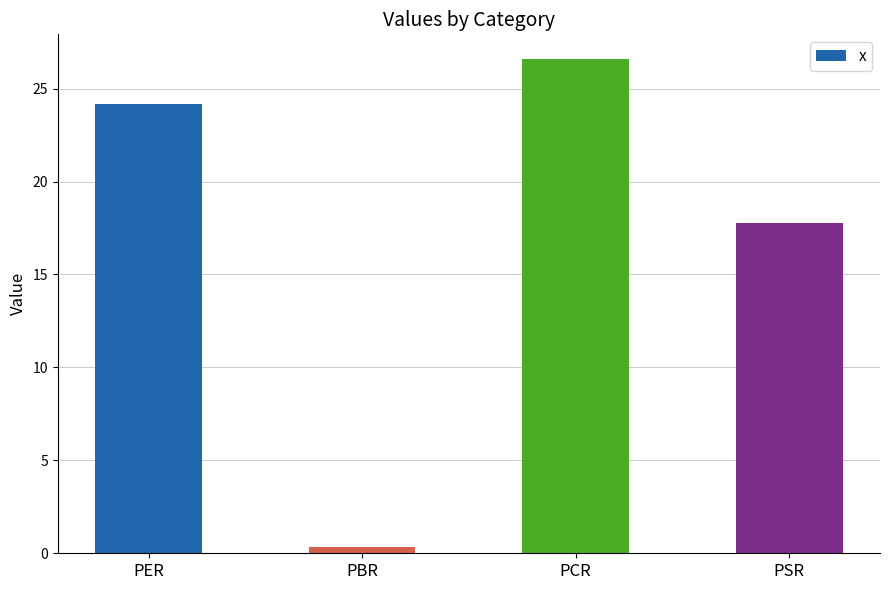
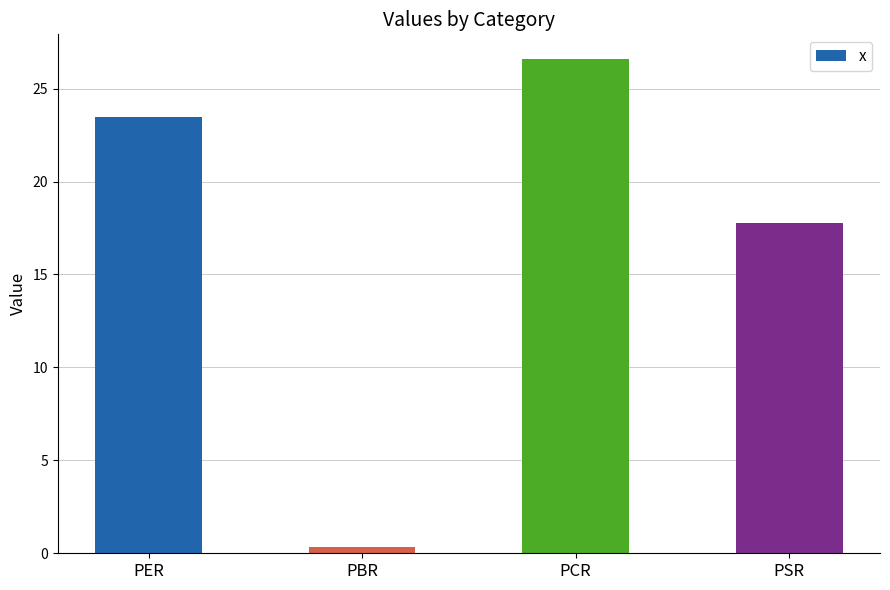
PER: 24.2 -> 23.5
